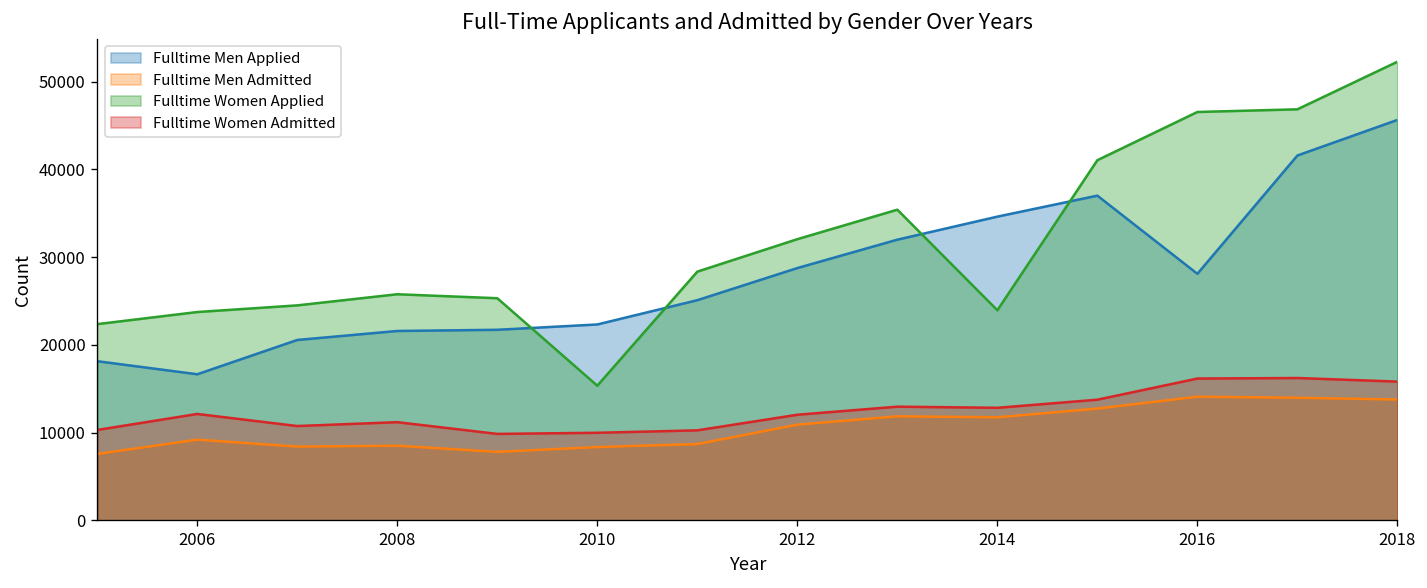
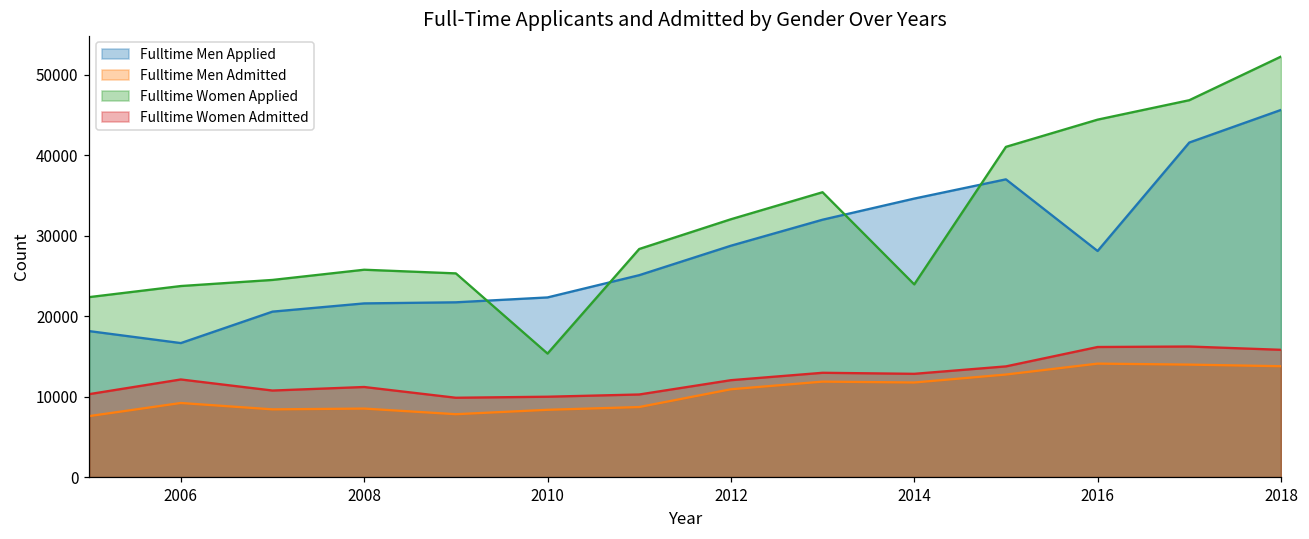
Fulltime Women Applied, 2016: 47000 -> 44000
